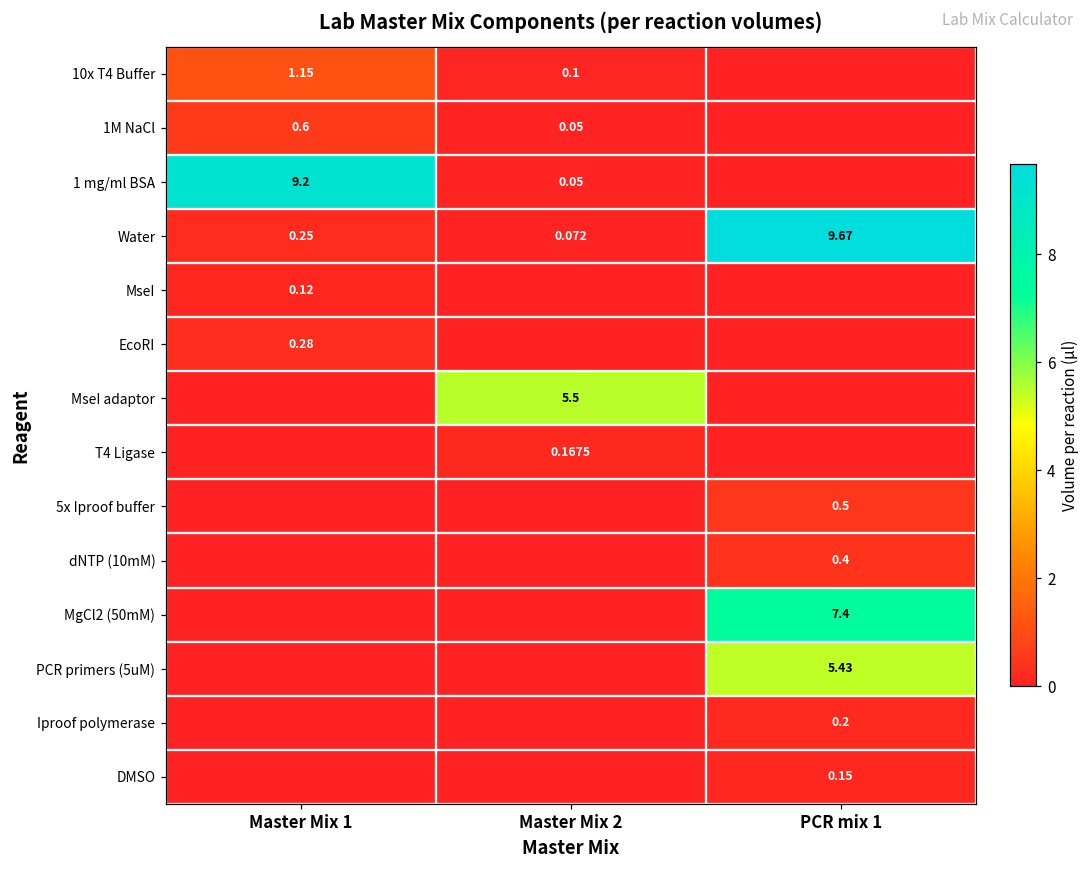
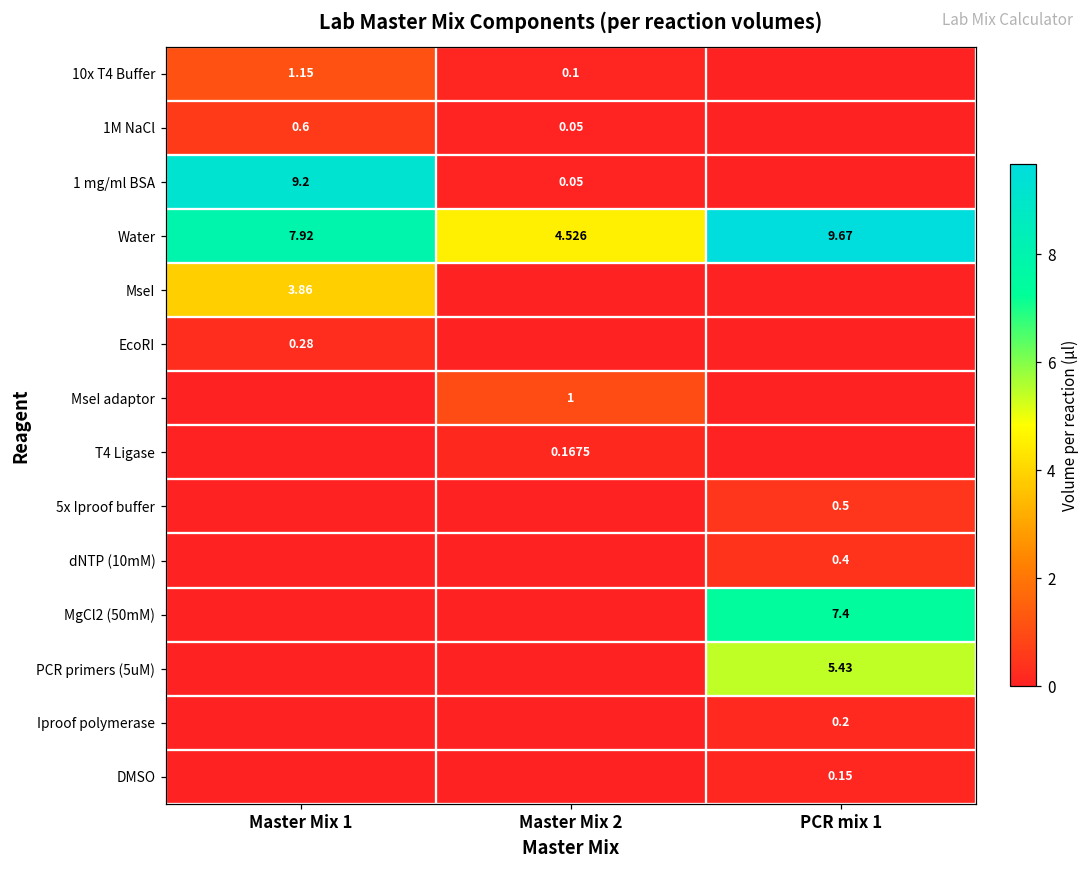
Water, Master Mix 1: 0.25 -> 7.92
Water, Master Mix 2: 0.072 -> 4.526
MseI, Master Mix 1: 0.12 -> 3.86
MseI adaptor, Master Mix 2: 5.5 -> 1
